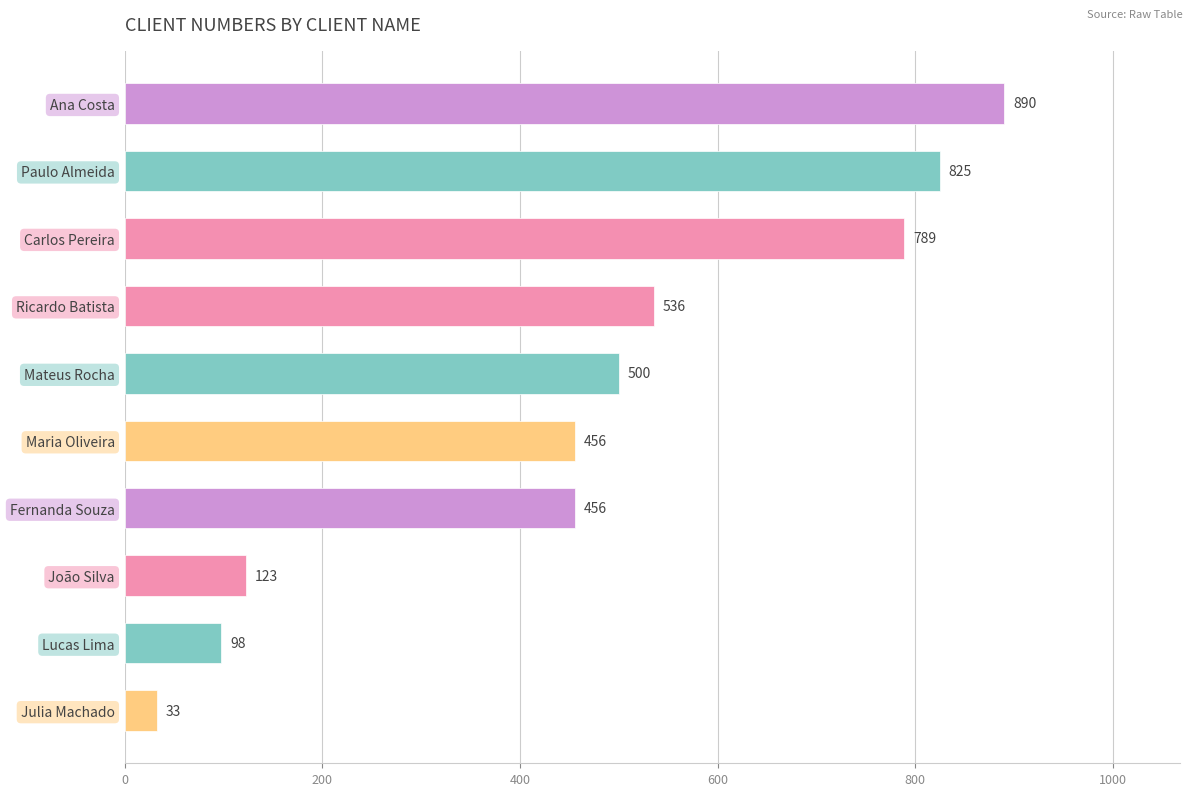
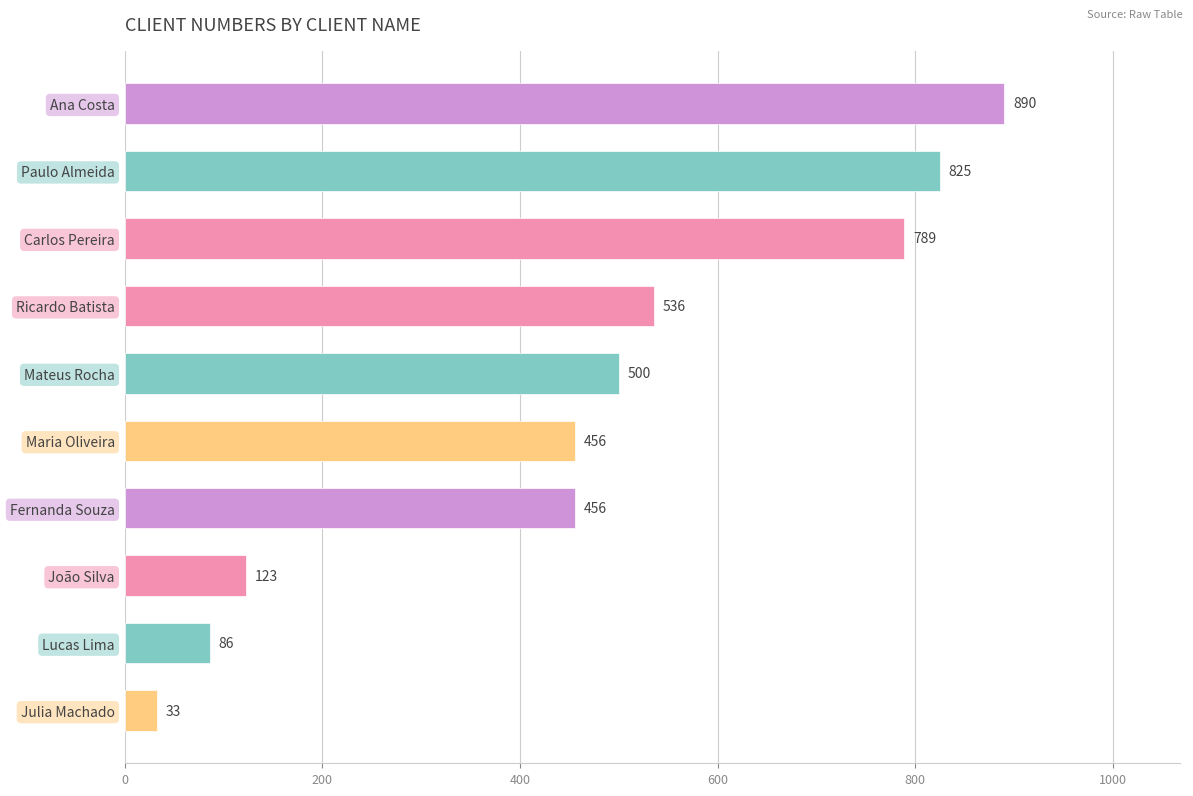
Lucas Lima: 98 -> 86
